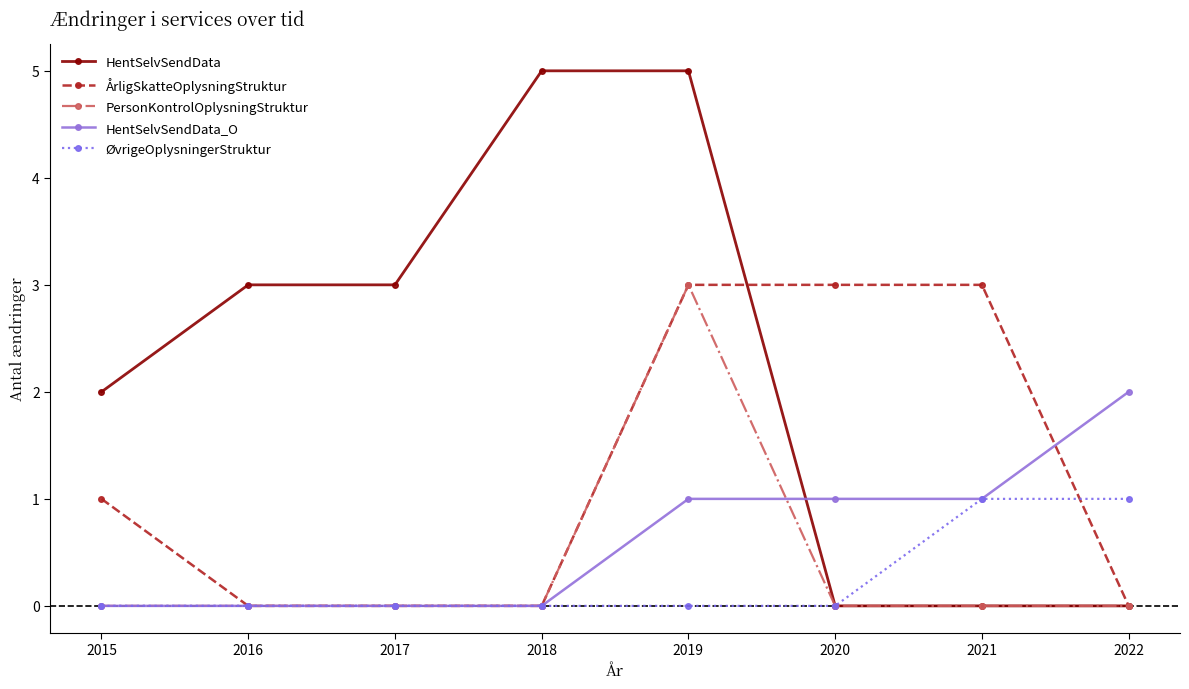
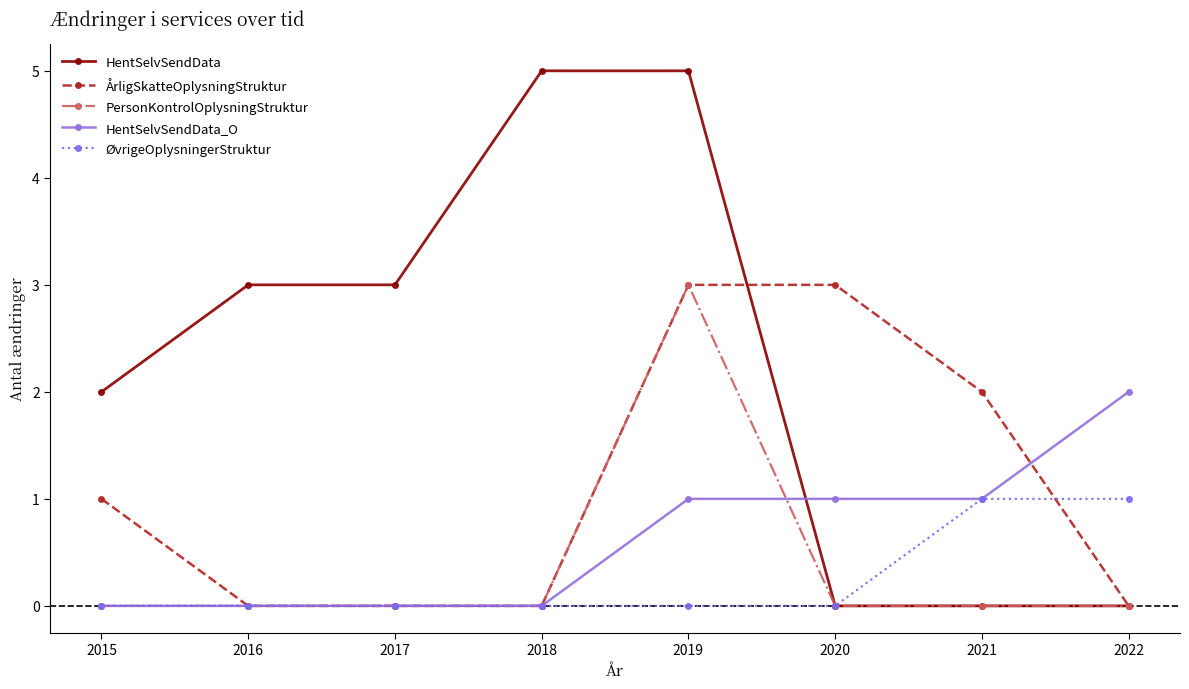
ÅrligSkatteOplysningStruktur, 2021: 3 -> 2
